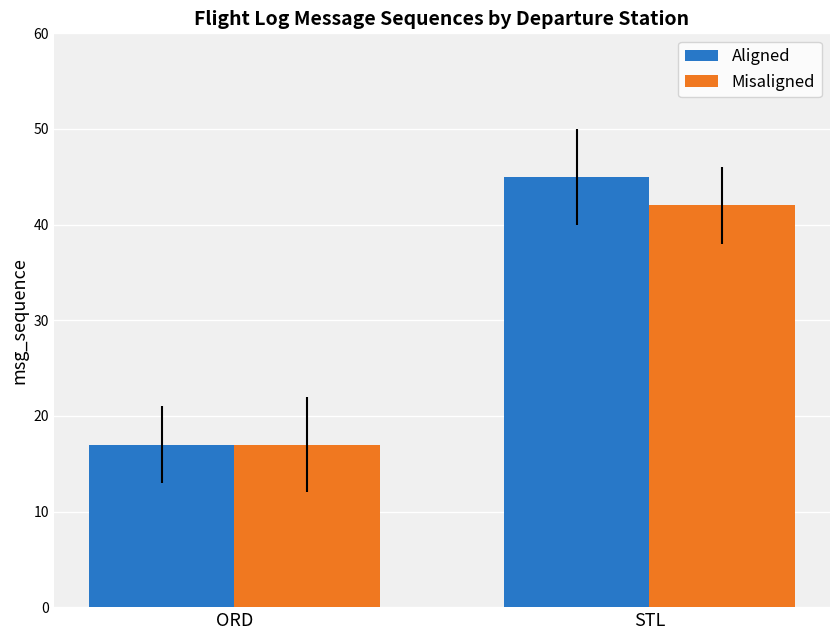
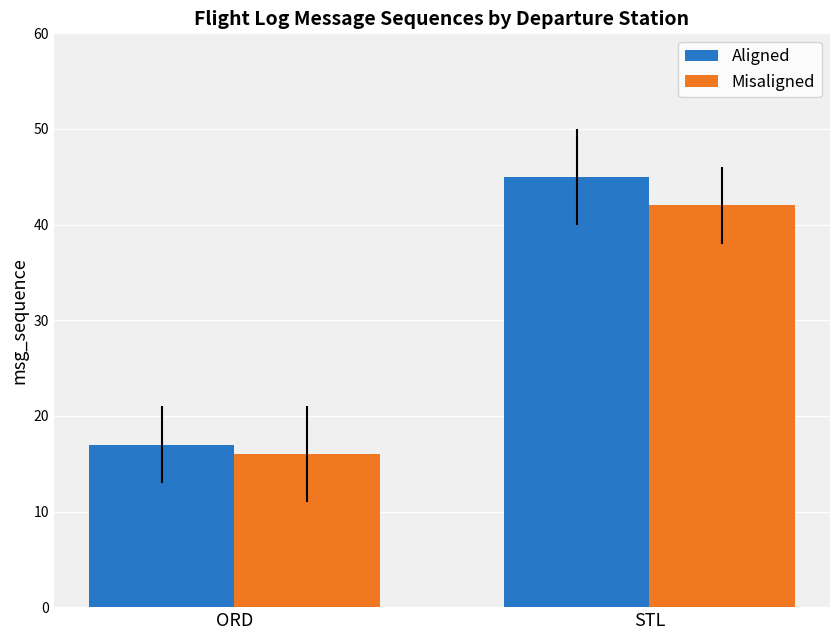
Misaligned, ORD: 17 -> 16
